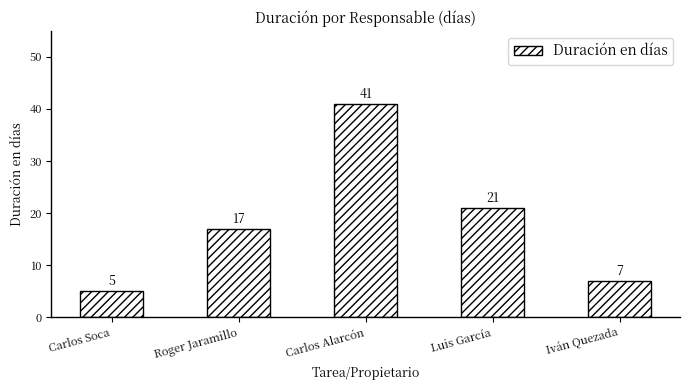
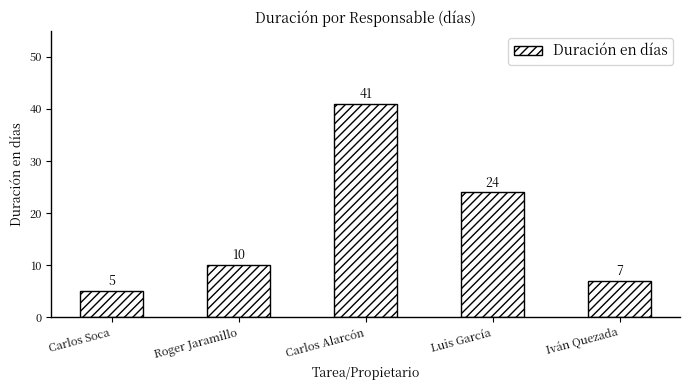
Roger Jaramillo: 17 -> 10
Luis García: 21 -> 24
